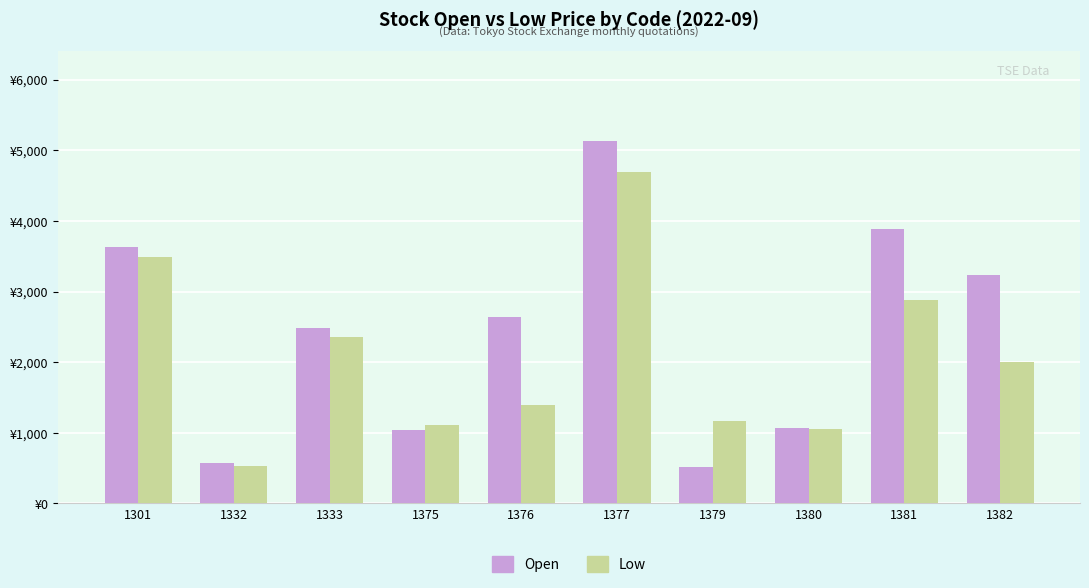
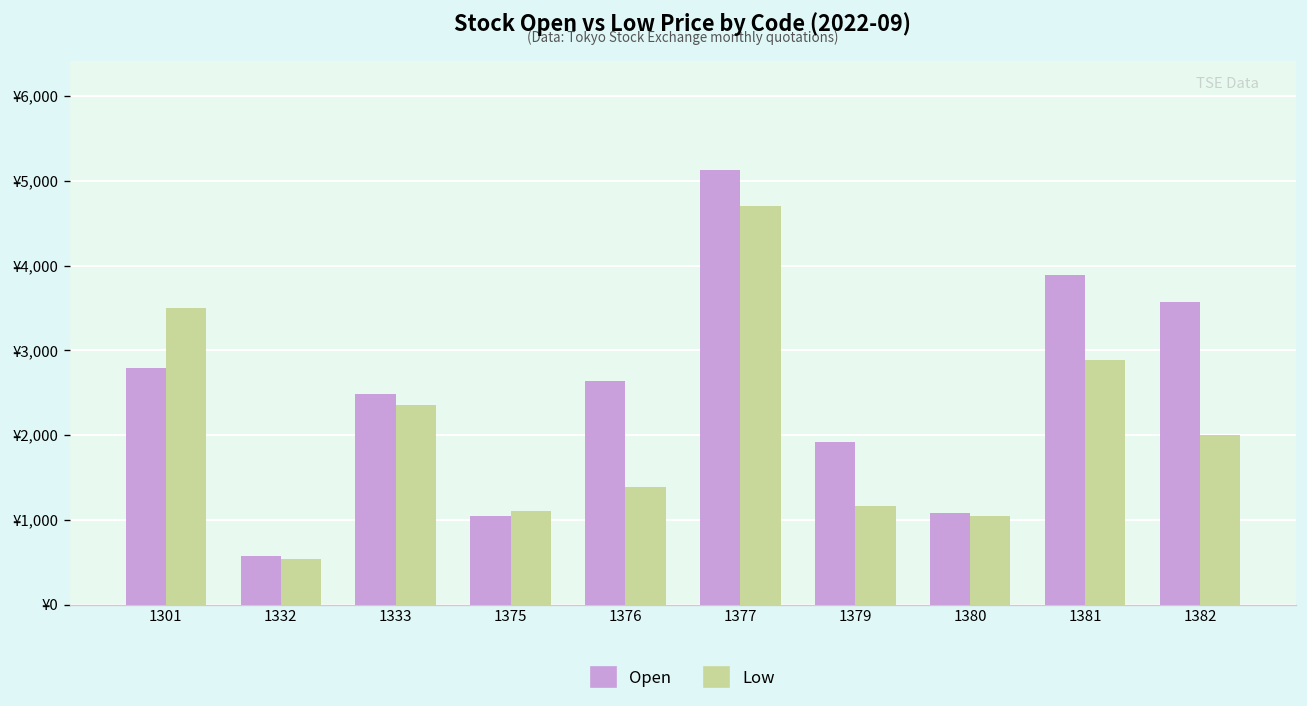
Open, 1301: ¥3,600 -> ¥2,800
Open, 1379: ¥500 -> ¥1,900
Open, 1382: ¥3,200 -> ¥3,600
